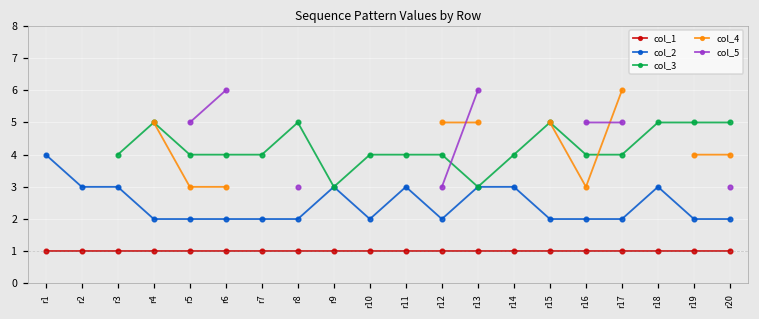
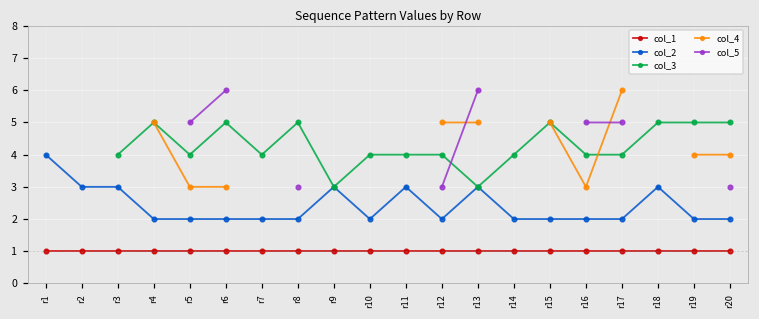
col_3, r6: 4 -> 5
col_2, r14: 3 -> 2
